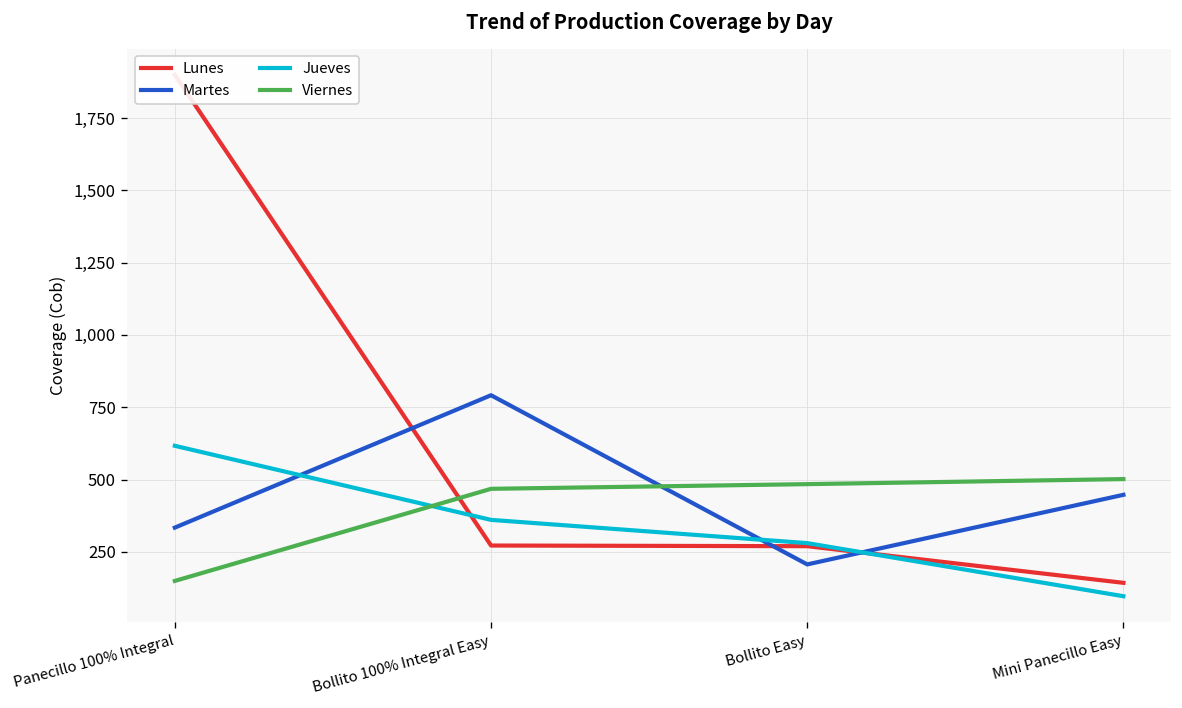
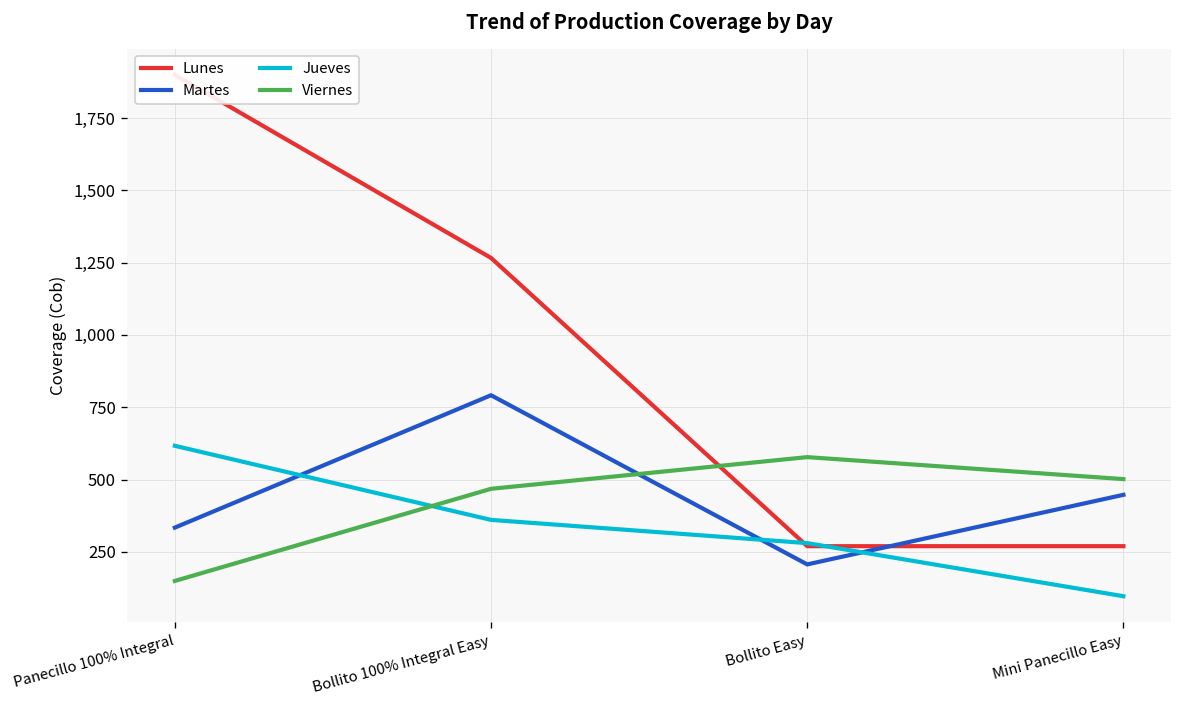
Lunes, Bollito 100% Integral Easy: 270 -> 1,270
Viernes, Bollito Easy: 480 -> 580
Lunes, Mini Panecillo Easy: 140 -> 270
